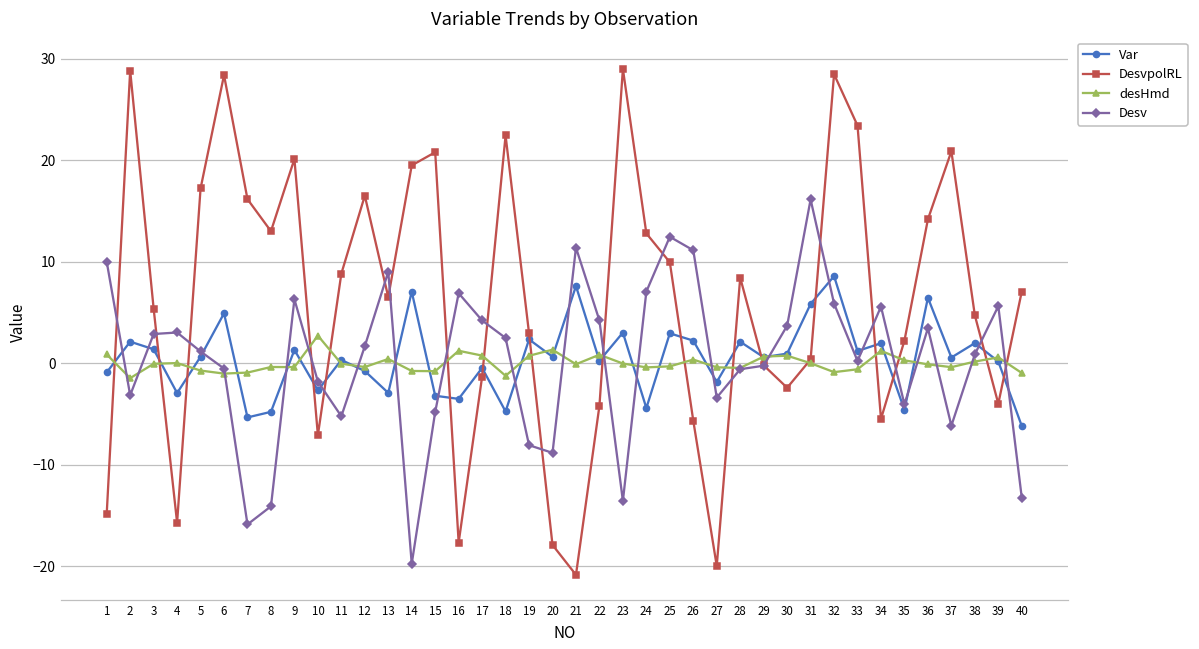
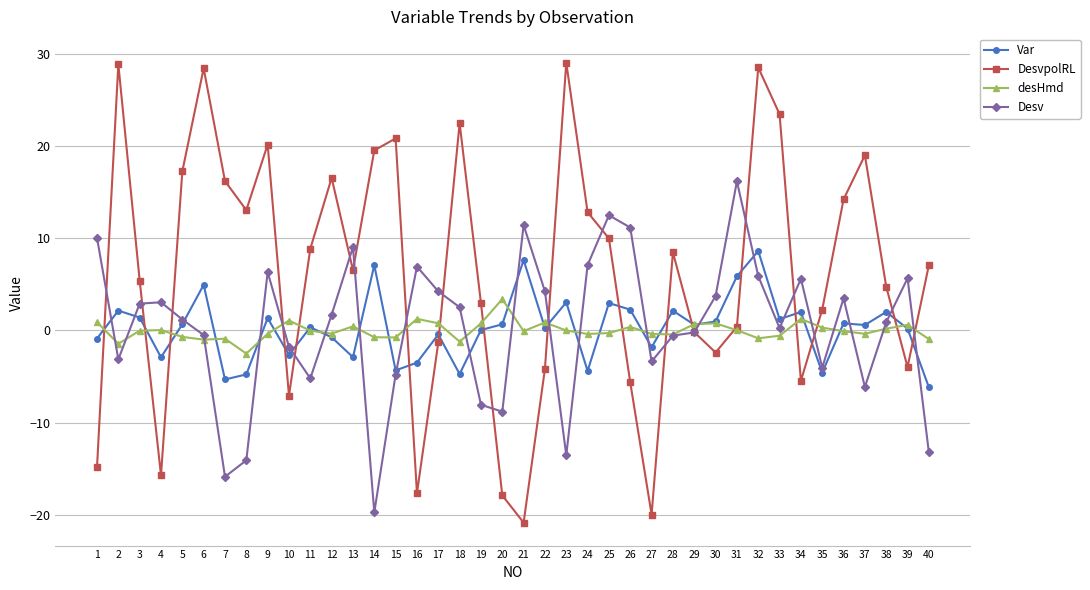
desHmd, 8: 0 -> -3
desHmd, 10: 3 -> 1
Var, 15: -3 -> -4
Var, 19: 2 -> 0
desHmd, 20: 1 -> 3
Var, 36: 6 -> 1
DesvpolRL, 37: 21 -> 19
